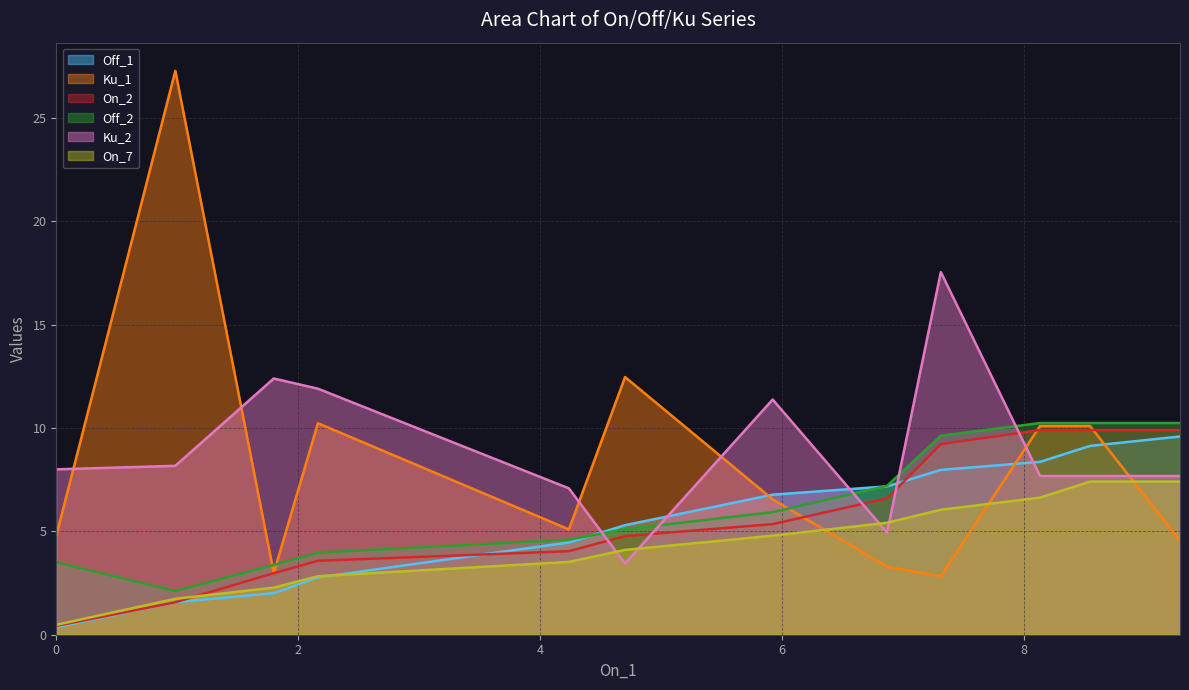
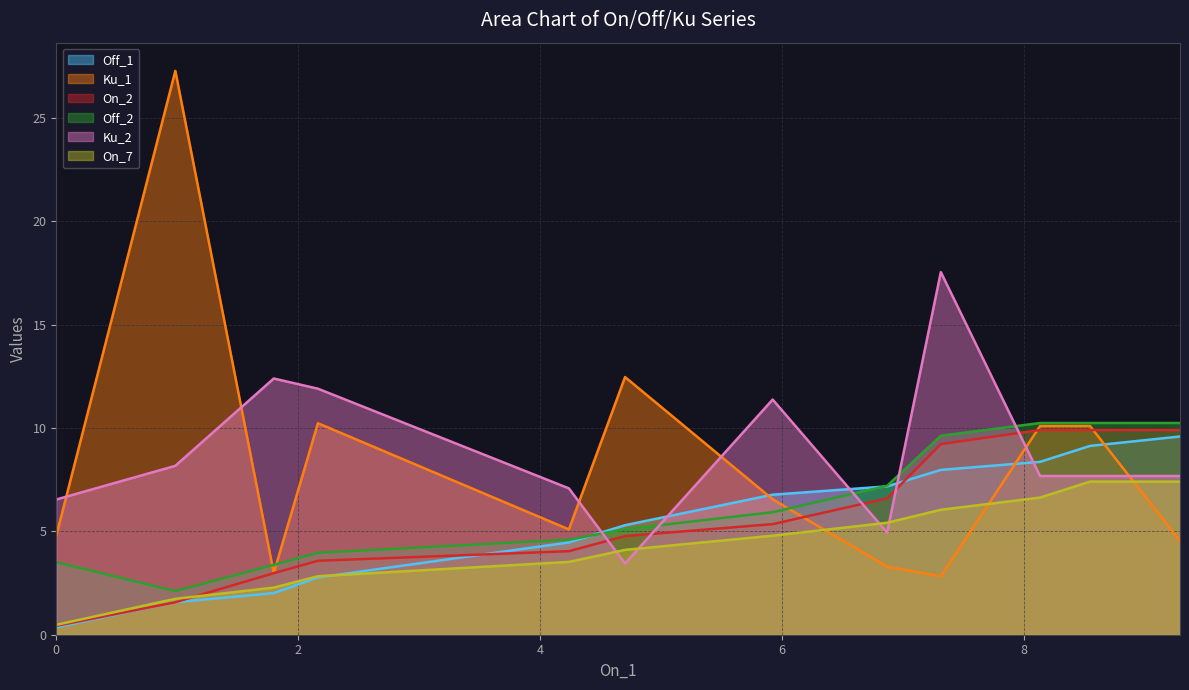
Ku_2, 0: 8.0 -> 6.5
